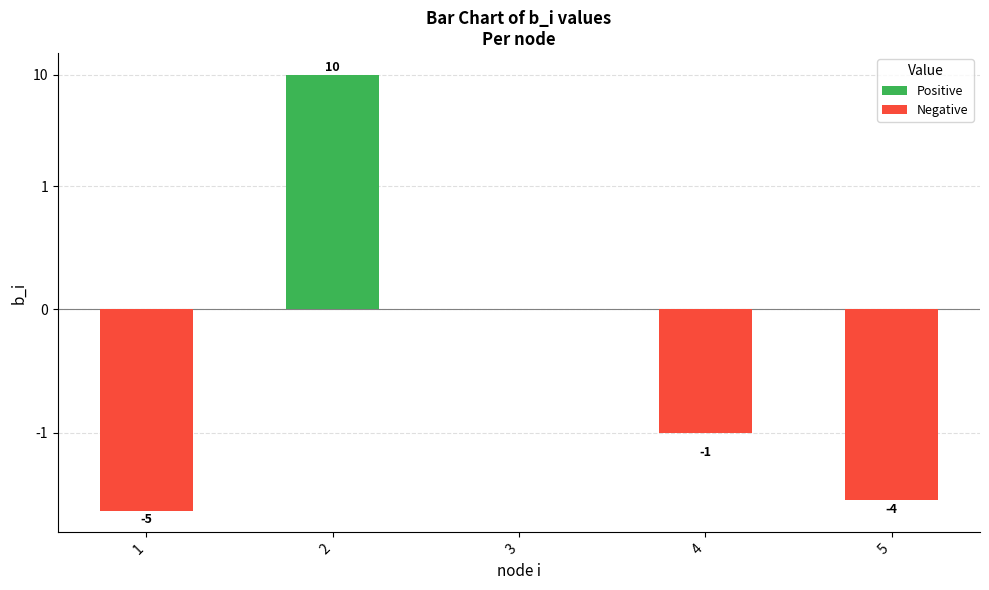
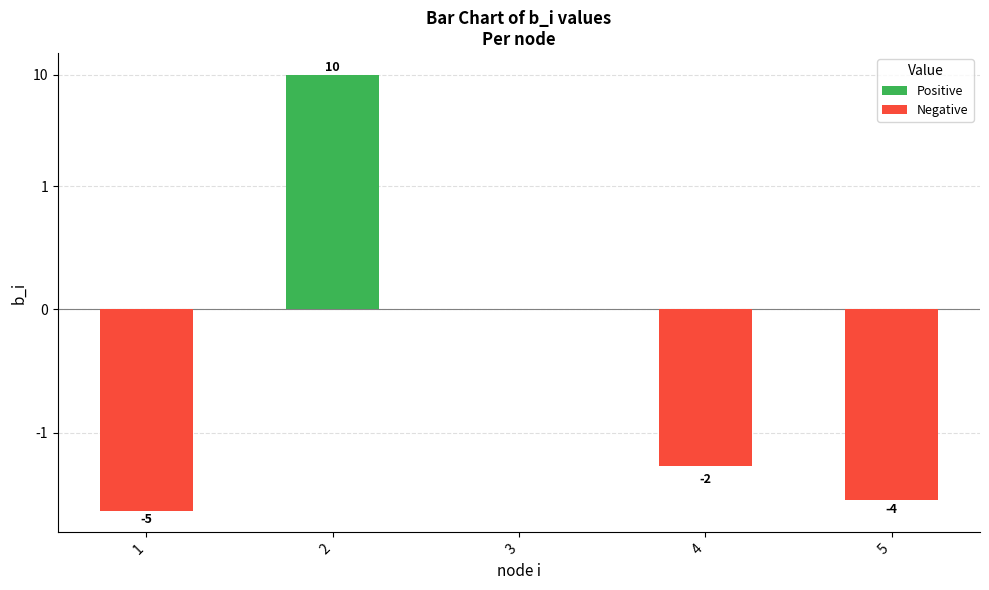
Negative, 4: -1 -> -2
